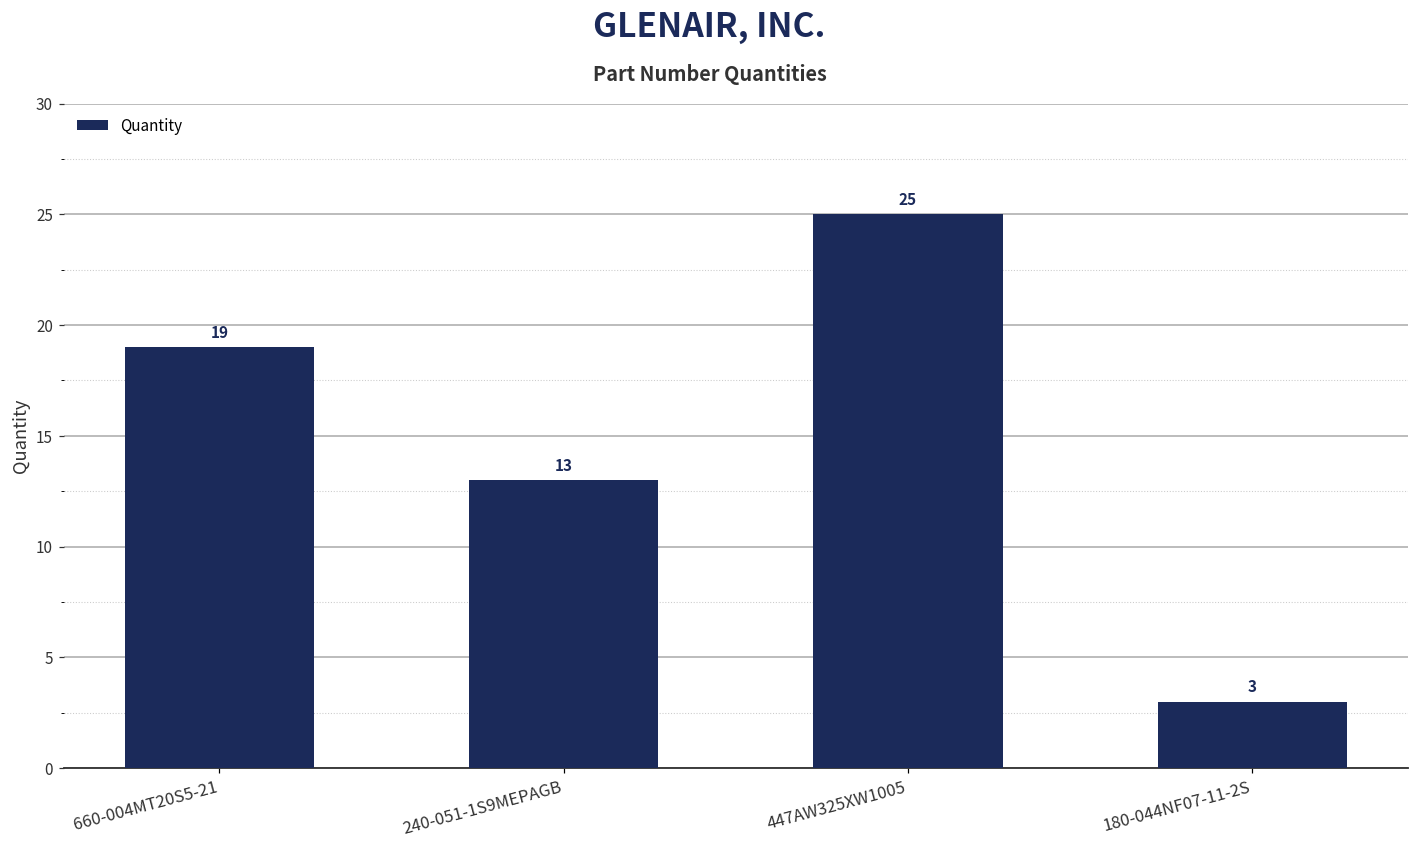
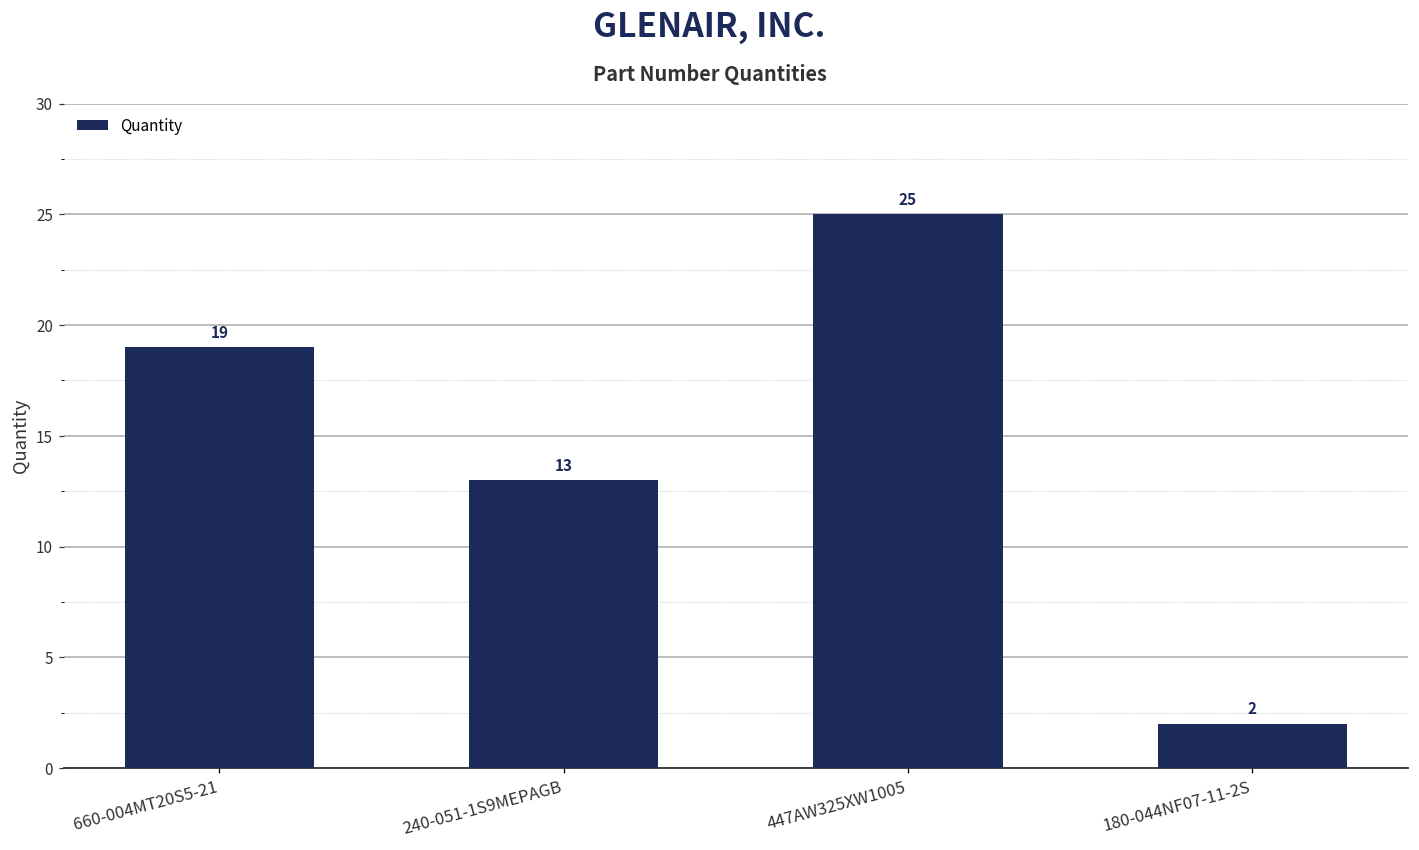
180-044NF07-11-2S: 3 -> 2
